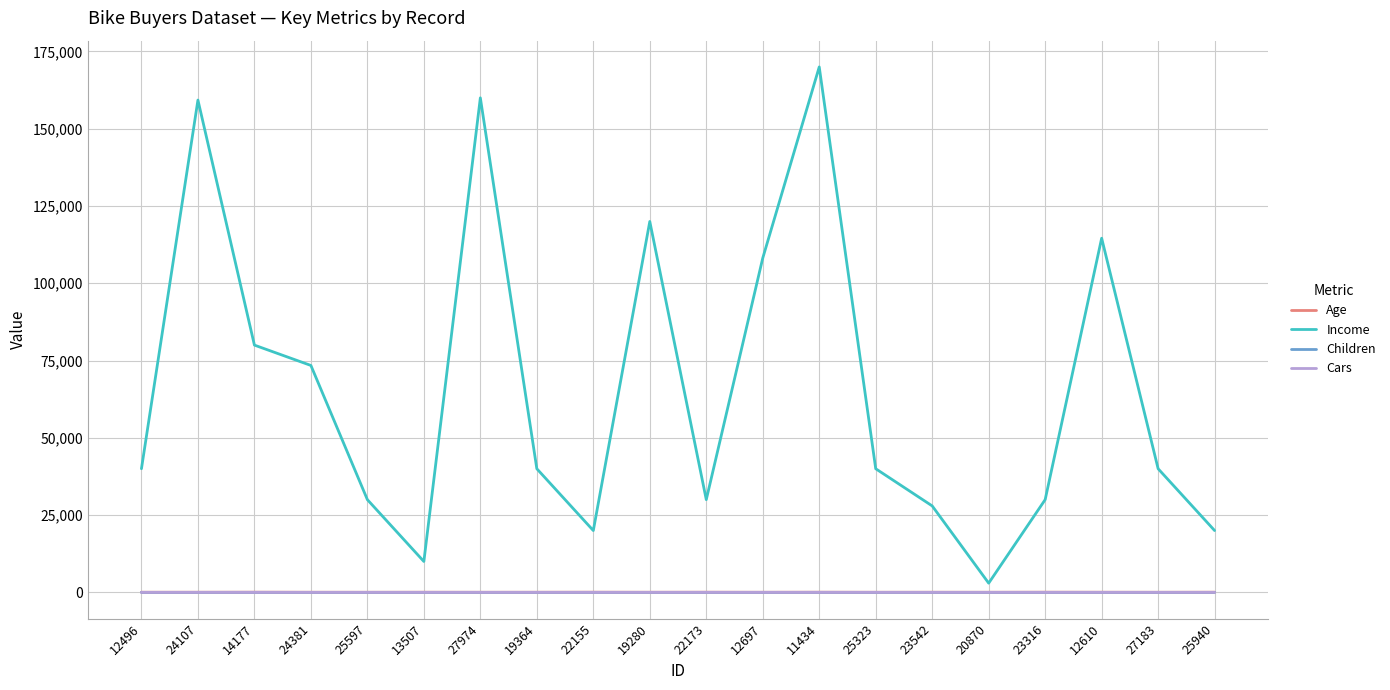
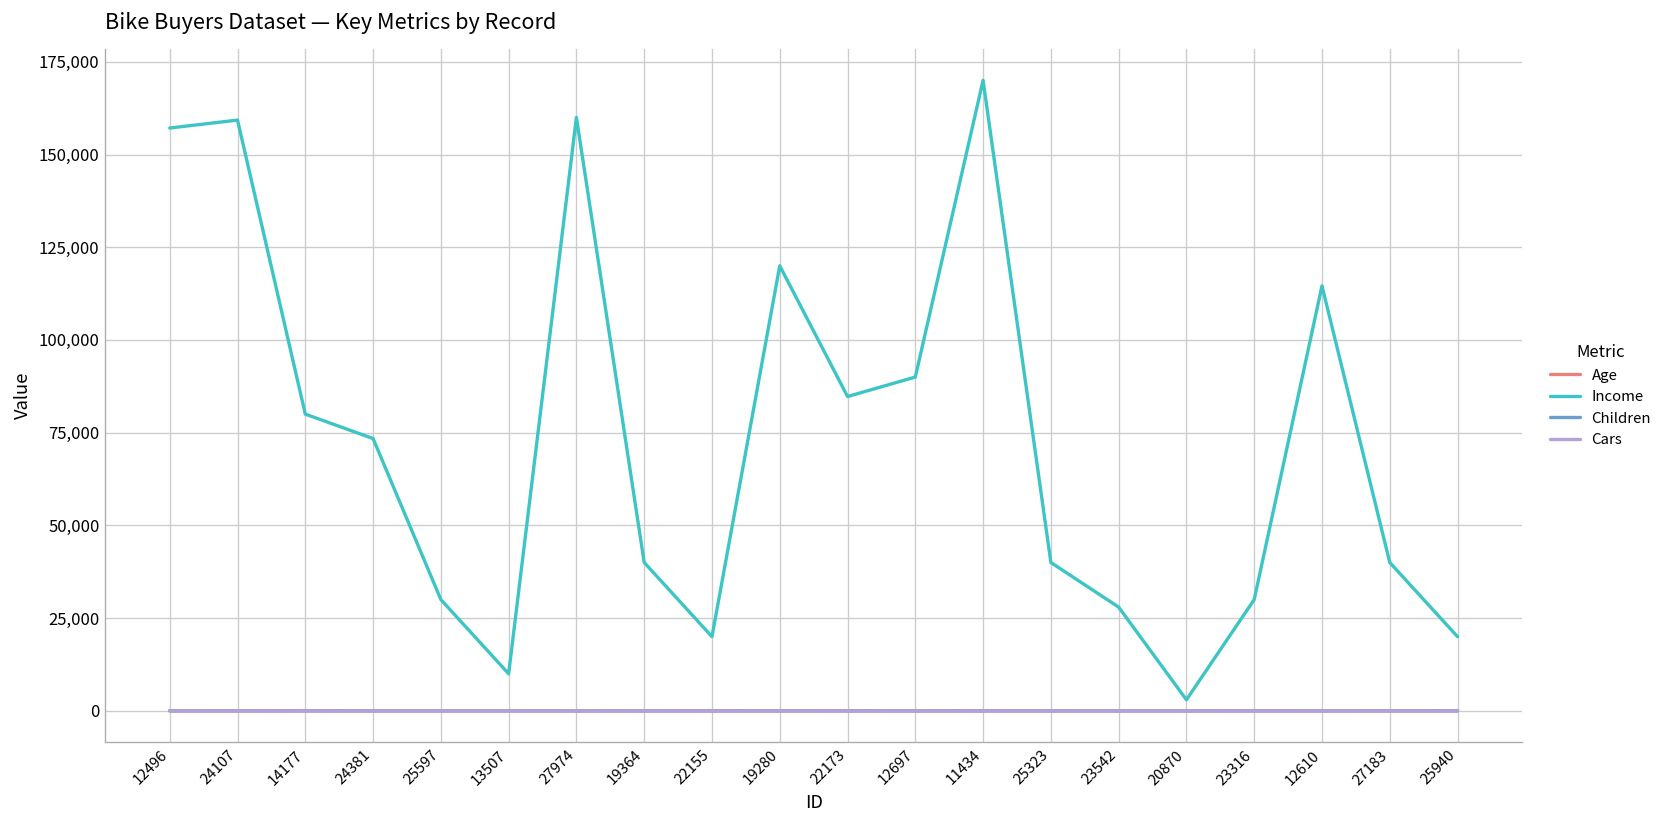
Income, 12496: 40,000 -> 157,000
Income, 22173: 30,000 -> 85,000
Income, 12697: 108,000 -> 90,000
